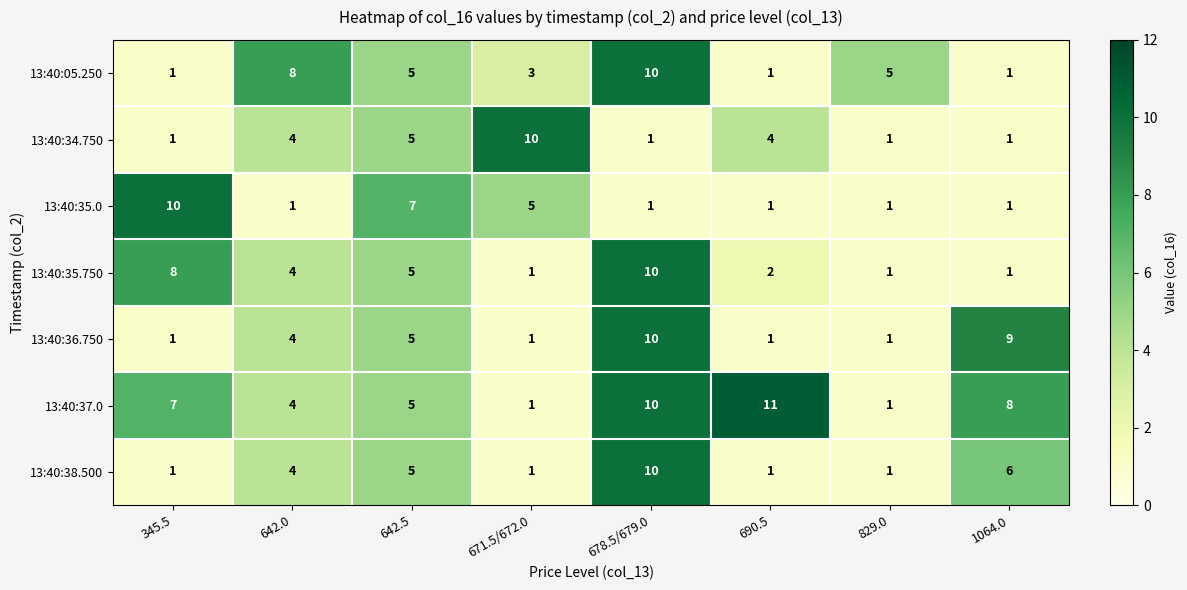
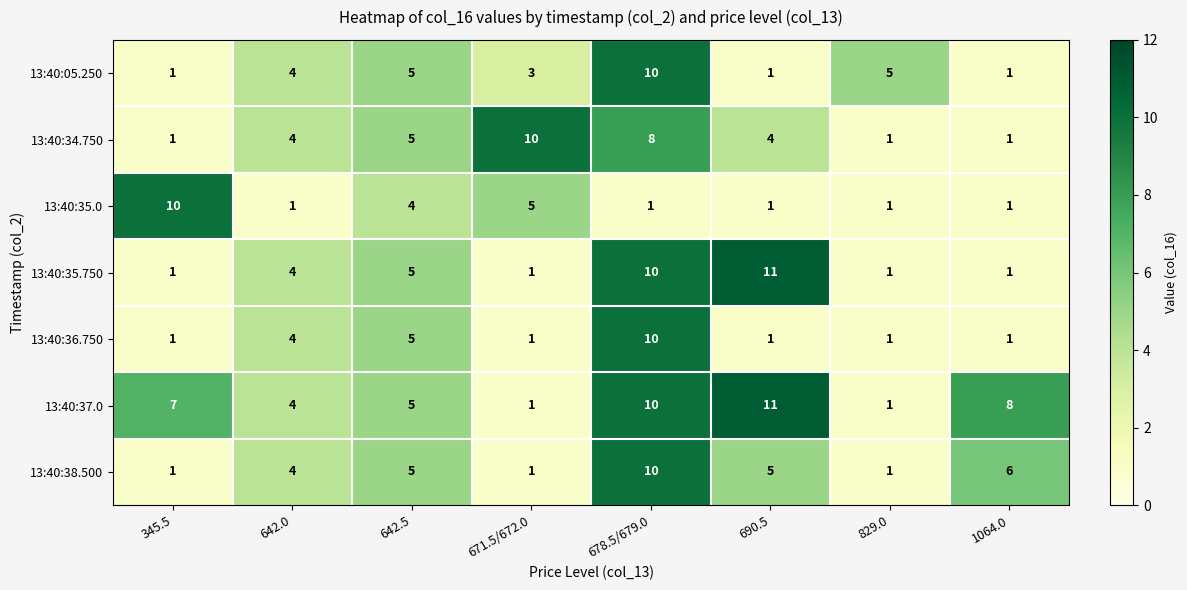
13:40:05.250, 642.0: 8 -> 4
13:40:34.750, 678.5/679.0: 1 -> 8
13:40:35.0, 642.5: 7 -> 4
13:40:35.750, 345.5: 8 -> 1
13:40:35.750, 690.5: 2 -> 11
13:40:36.750, 1064.0: 9 -> 1
13:40:38.500, 690.5: 1 -> 5
